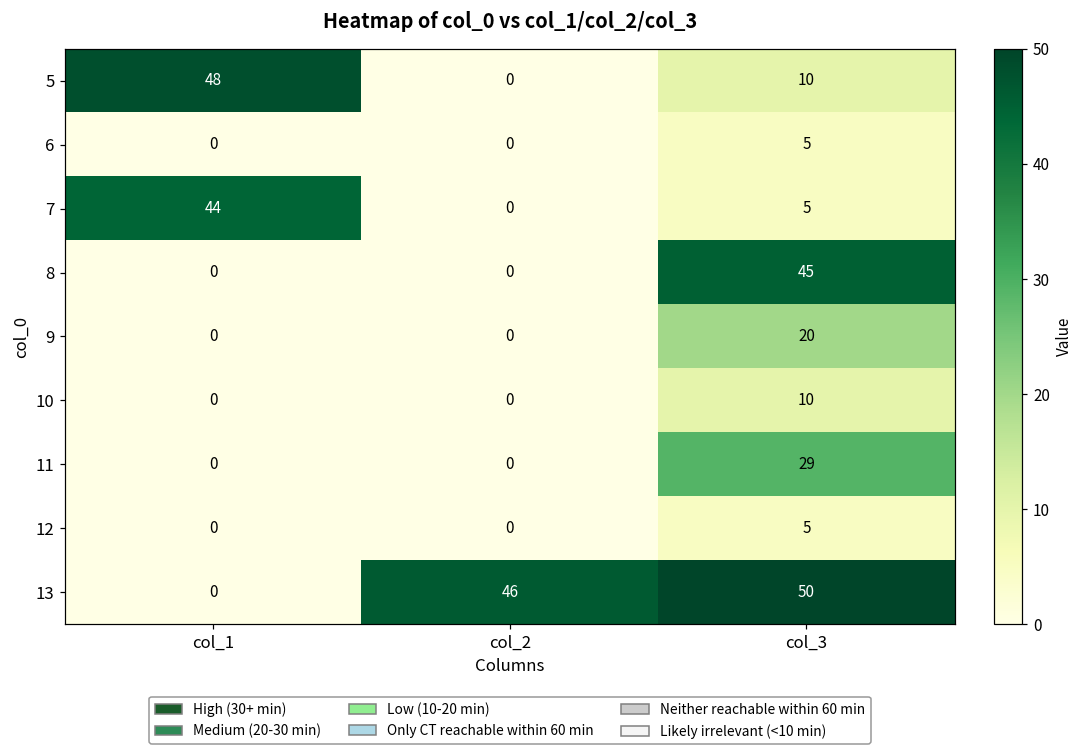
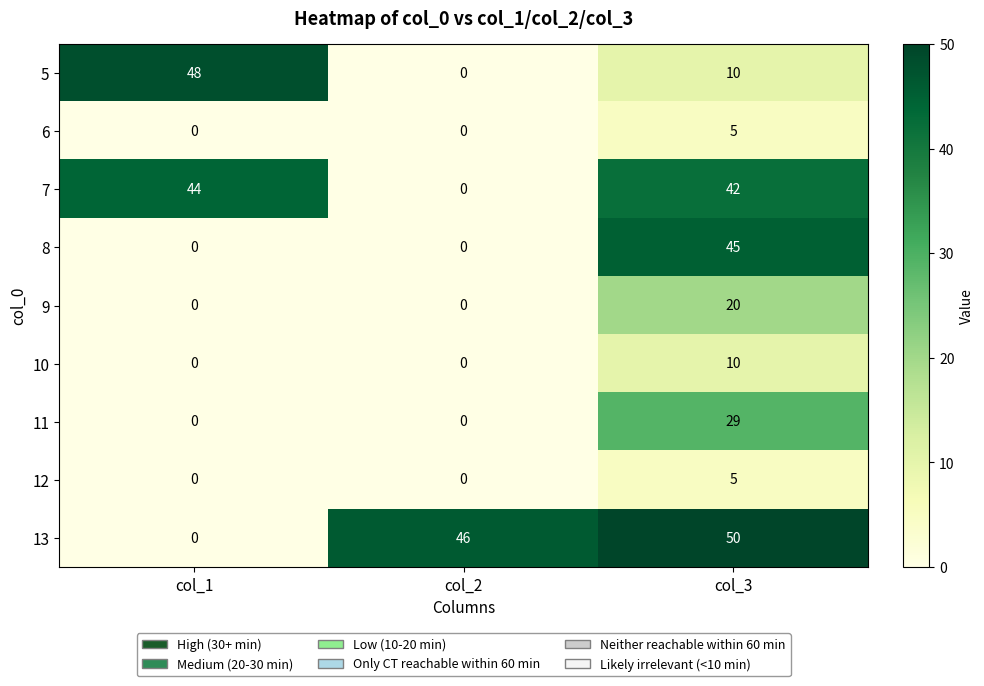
7, col_3: 5 -> 42
